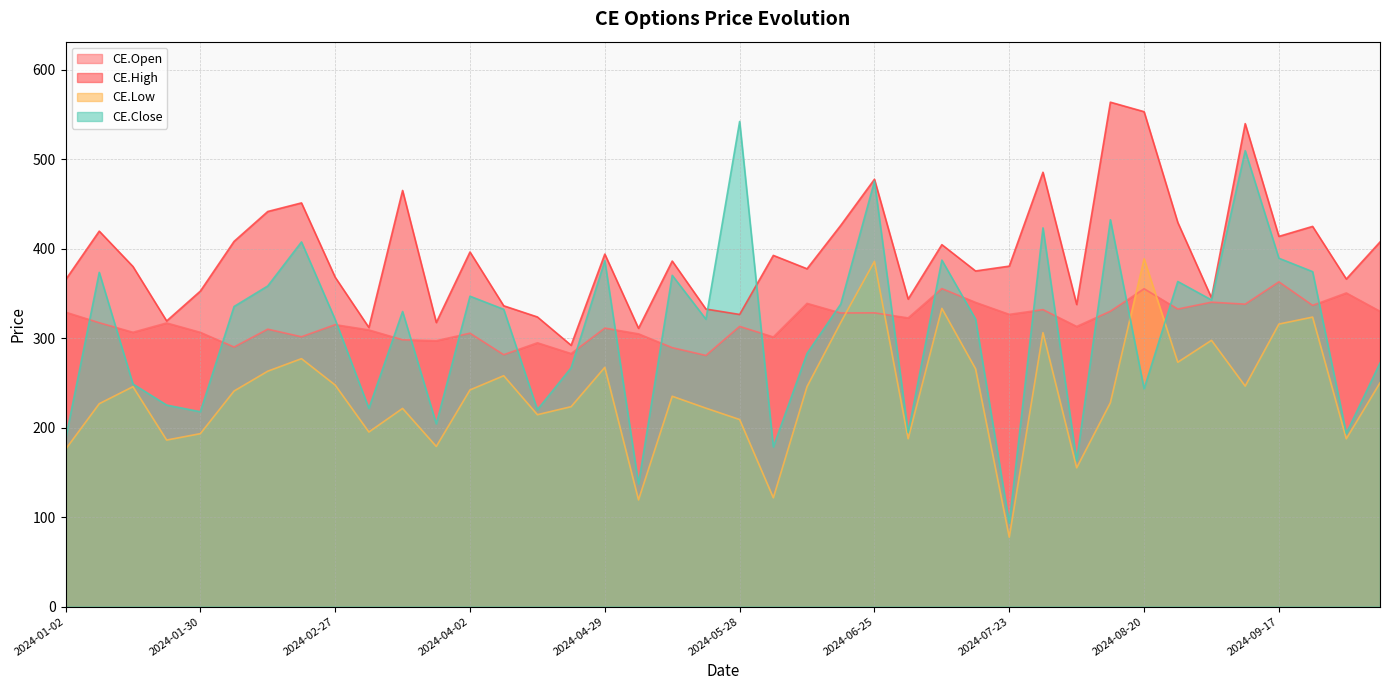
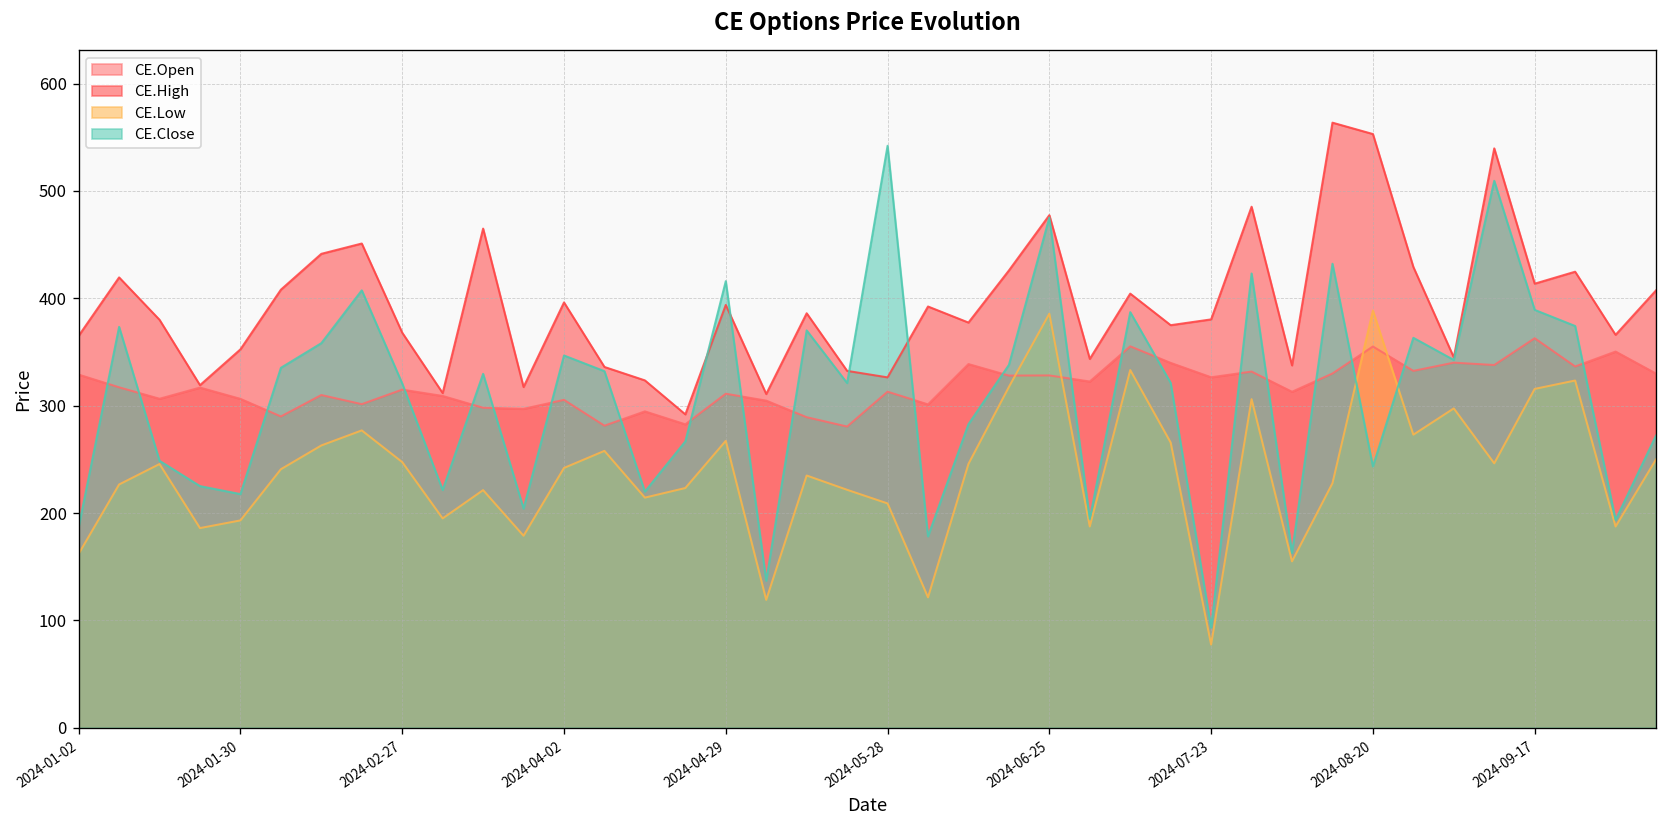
CE.Low, 2024-01-02: 180 -> 160
CE.Close, 2024-04-29: 390 -> 420
